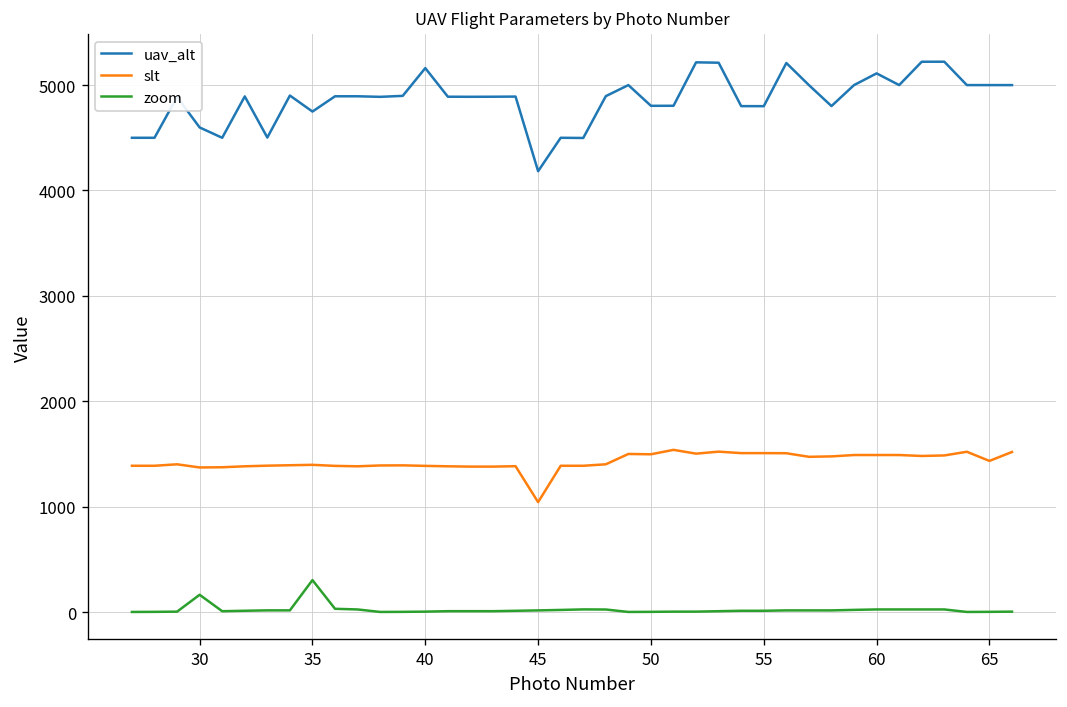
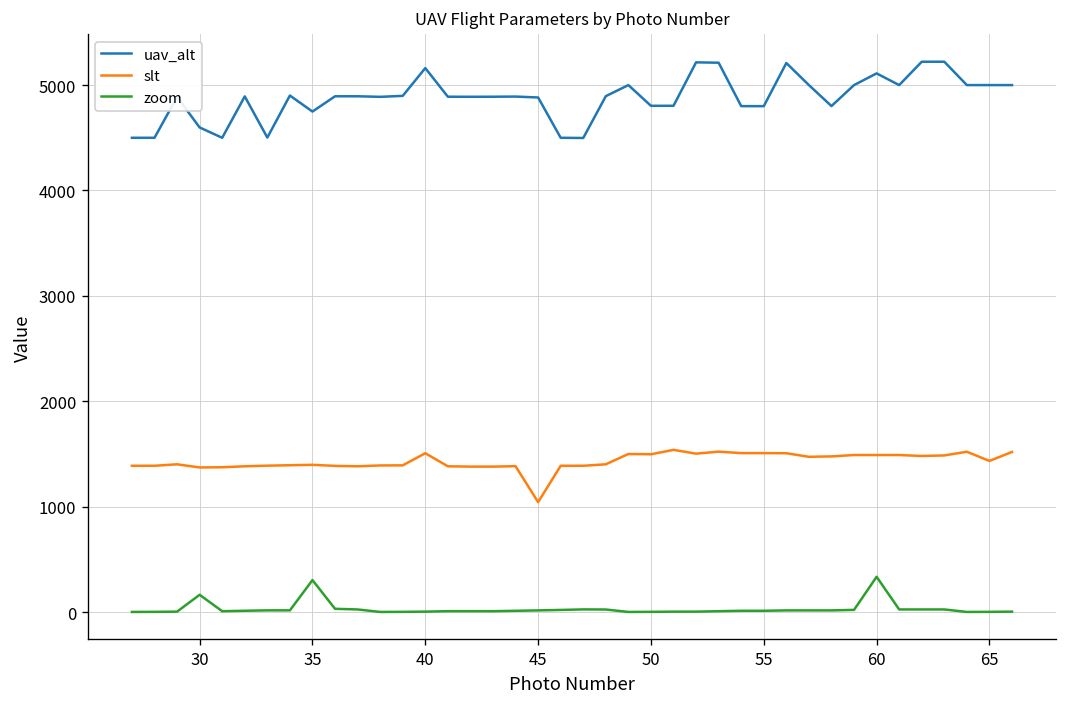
slt, 40: 1400 -> 1500
uav_alt, 45: 4200 -> 4900
zoom, 60: 0 -> 300
